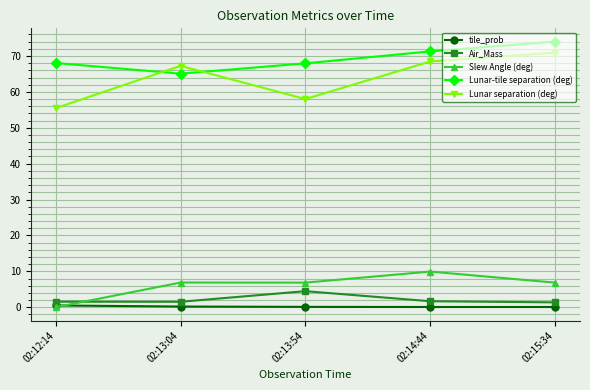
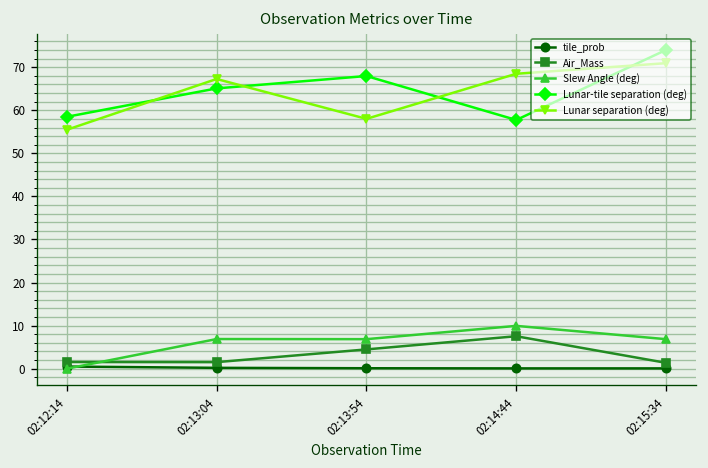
Lunar-tile separation (deg), 02:12:14: 68 -> 58
Air_Mass, 02:14:44: 2 -> 8
Lunar-tile separation (deg), 02:14:44: 71 -> 58
